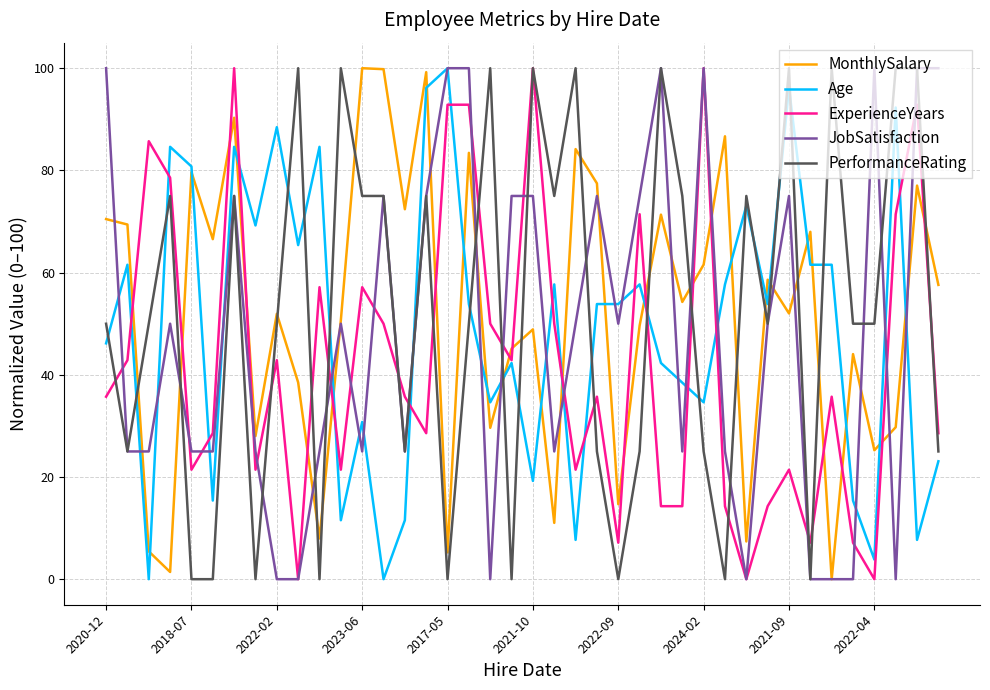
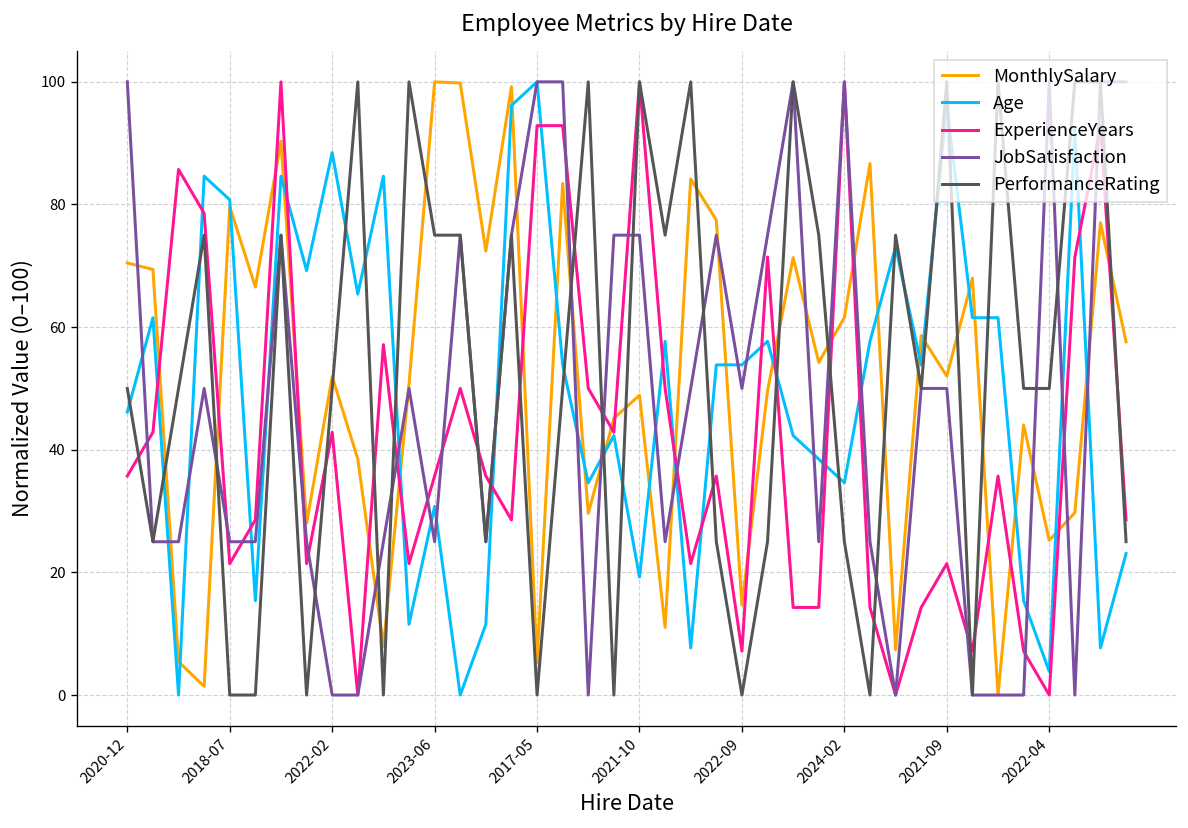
ExperienceYears, 2023-06: 57 -> 36
JobSatisfaction, 2021-09: 75 -> 50
